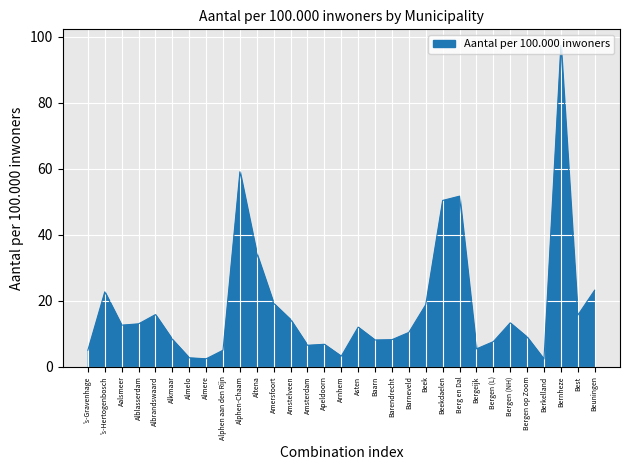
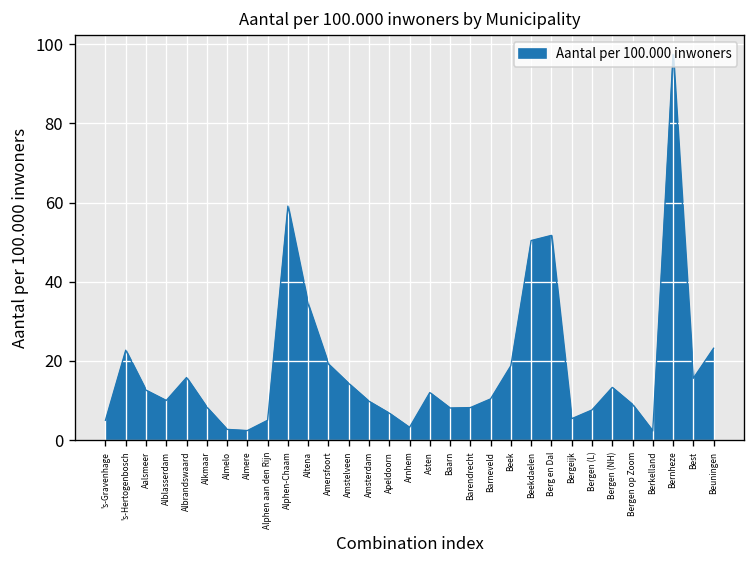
Alblasserdam: 13 -> 10
Amsterdam: 7 -> 10
